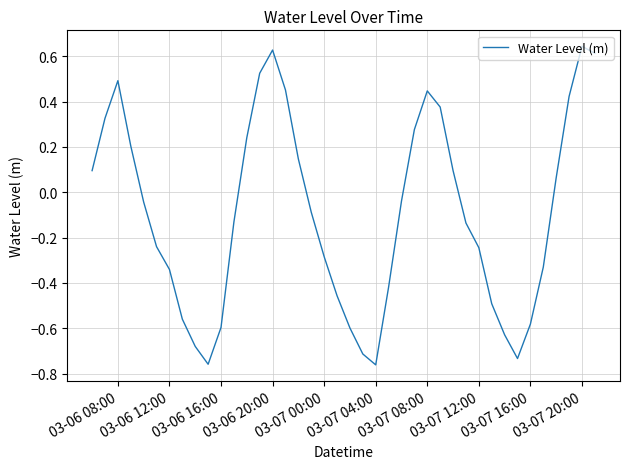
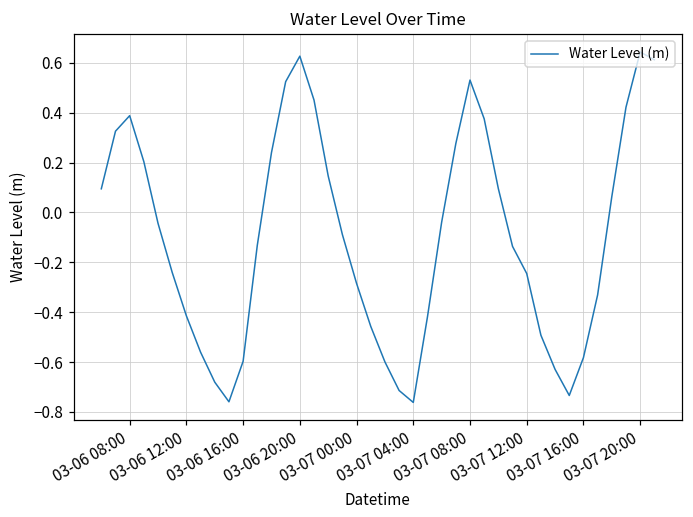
03-06 08:00: 0.49 -> 0.39
03-06 12:00: -0.34 -> -0.41
03-07 08:00: 0.45 -> 0.53
